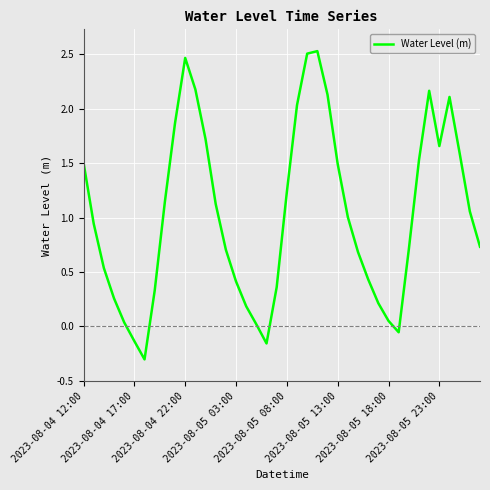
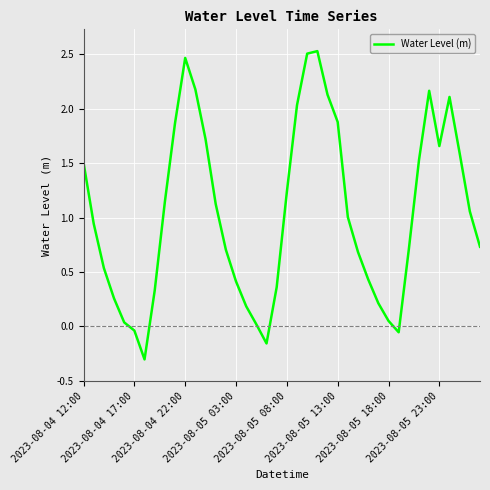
2023-08-04 17:00: -0.13 -> -0.04
2023-08-05 13:00: 1.49 -> 1.88
